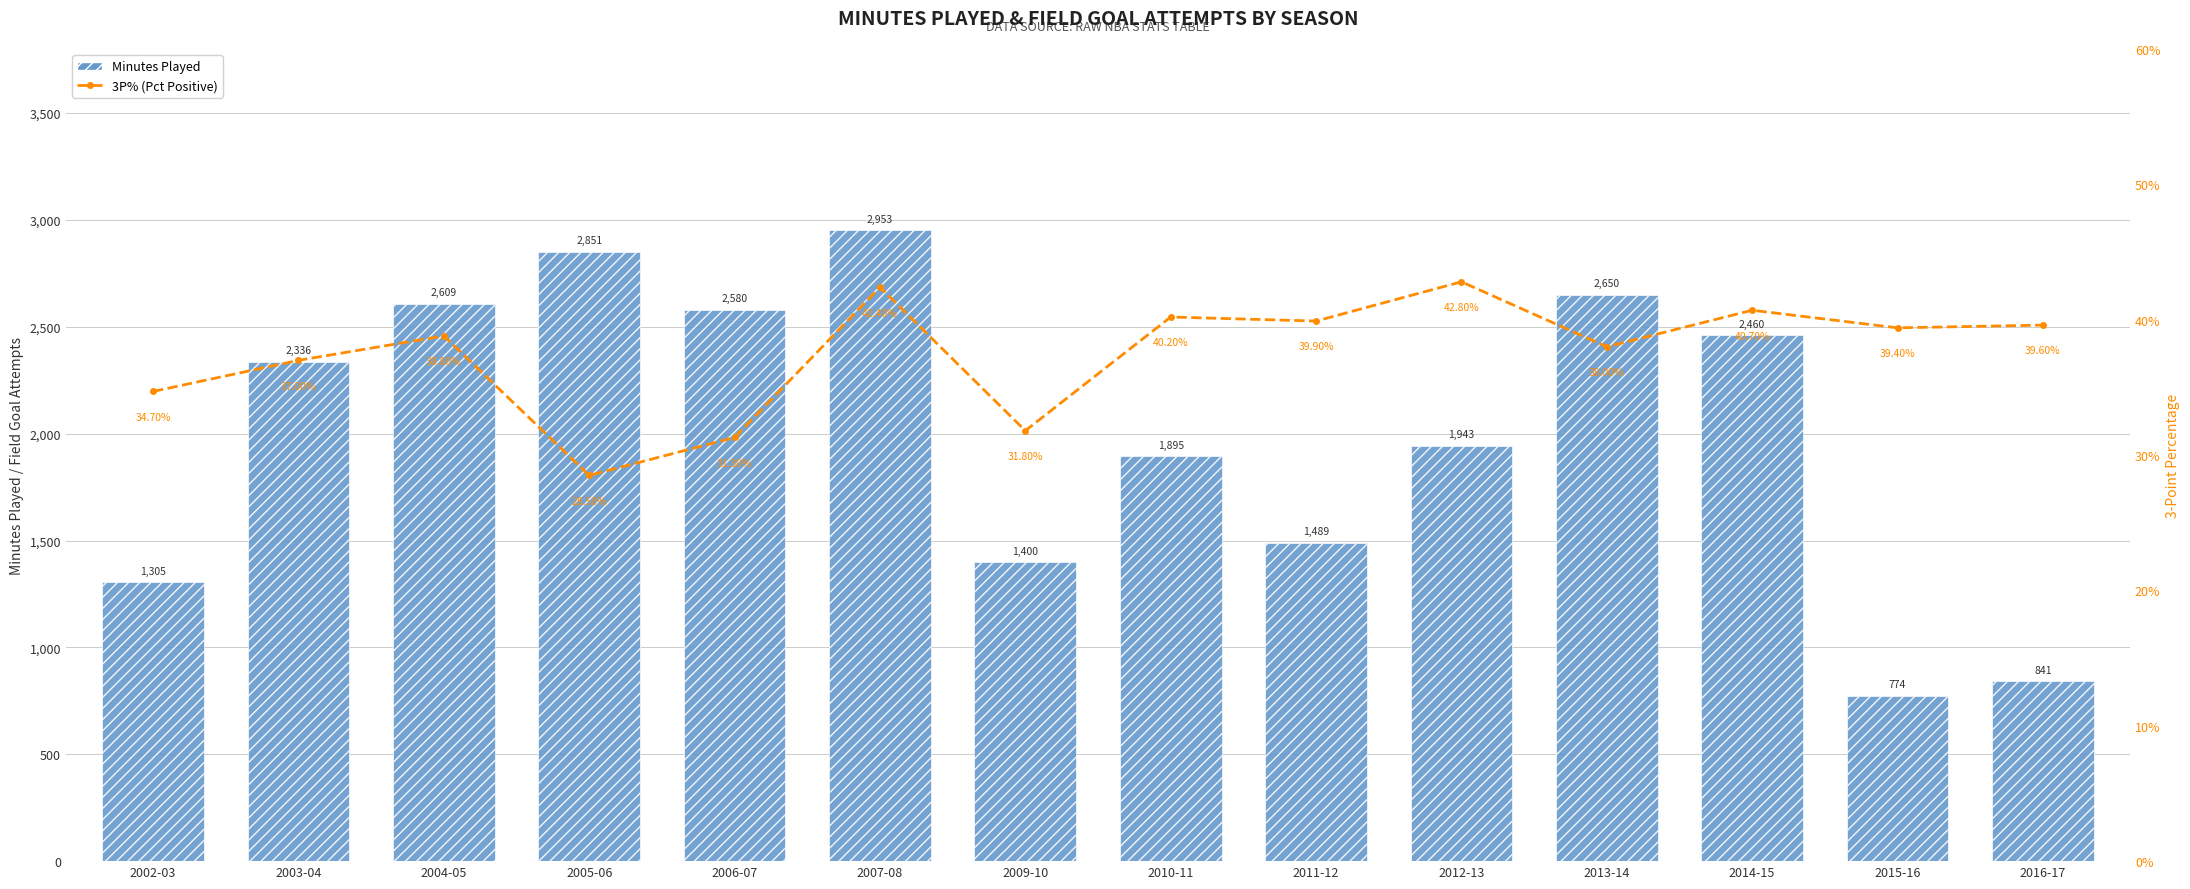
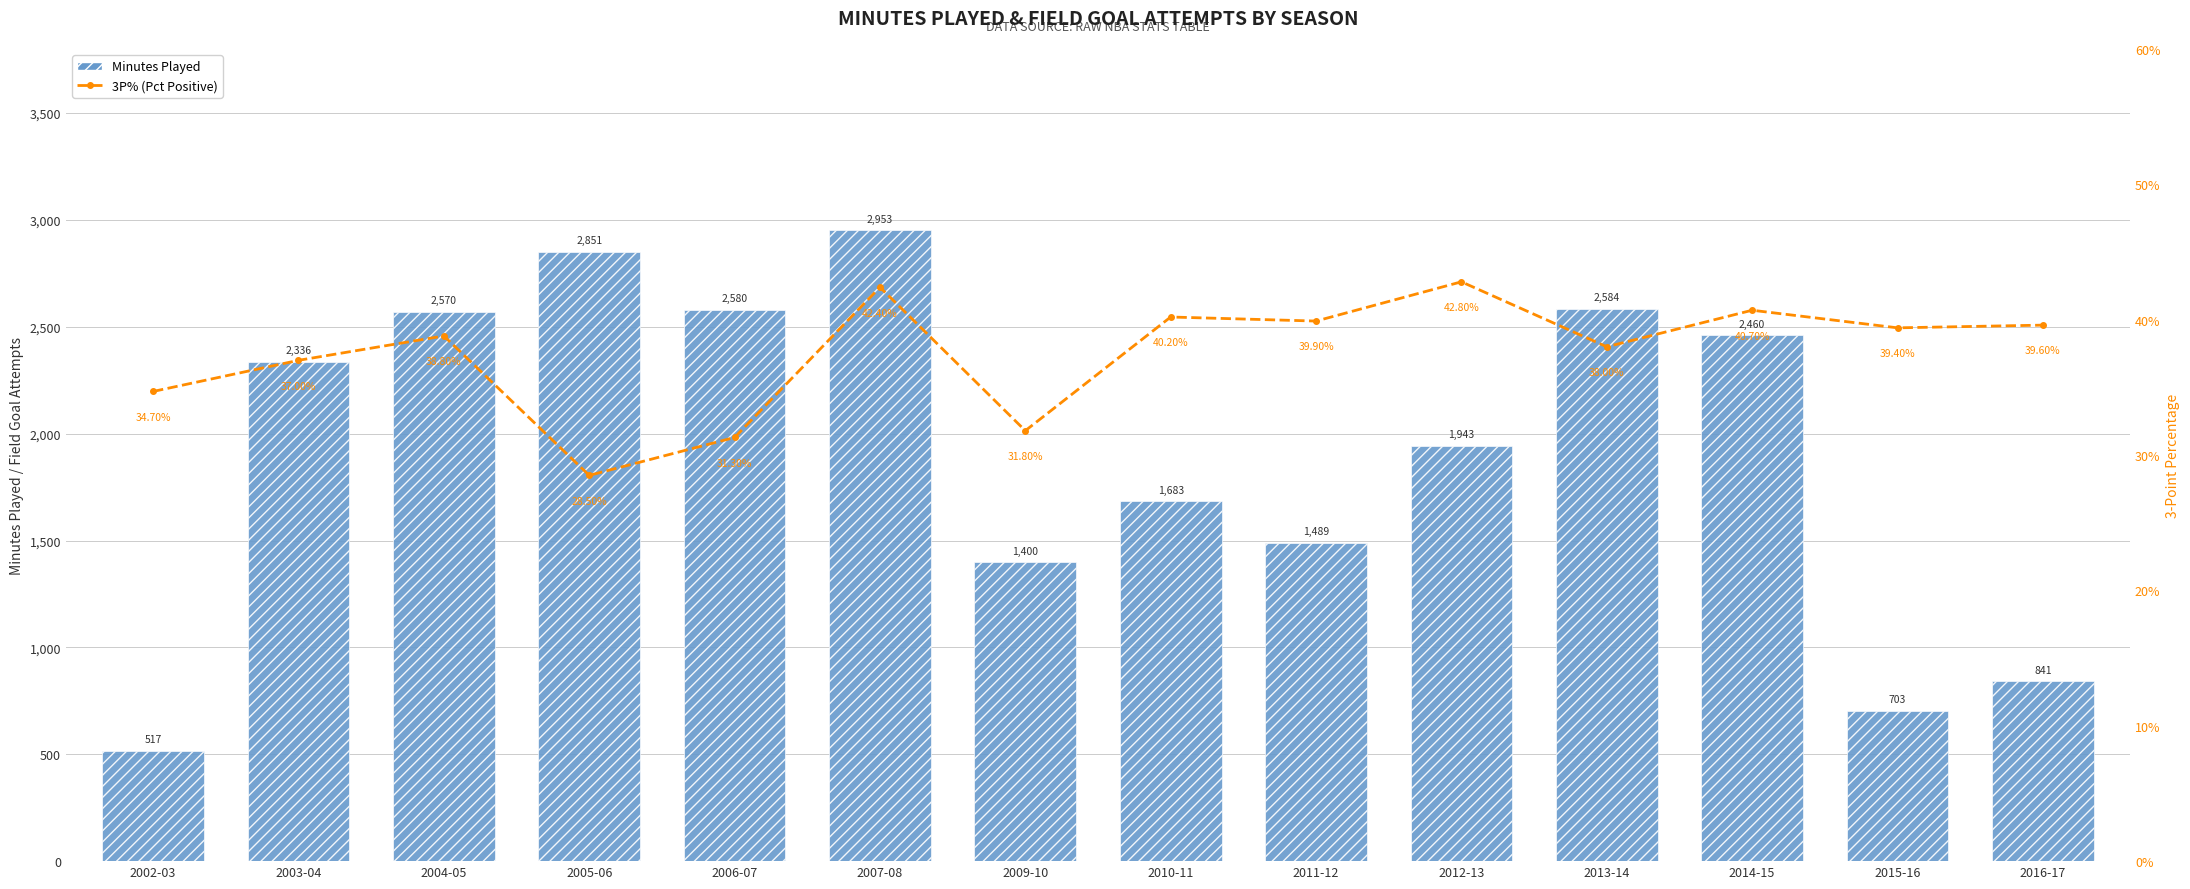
Minutes Played, 2002-03: 1,305 -> 517
Minutes Played, 2004-05: 2,609 -> 2,570
Minutes Played, 2010-11: 1,895 -> 1,683
Minutes Played, 2013-14: 2,650 -> 2,584
Minutes Played, 2015-16: 774 -> 703
